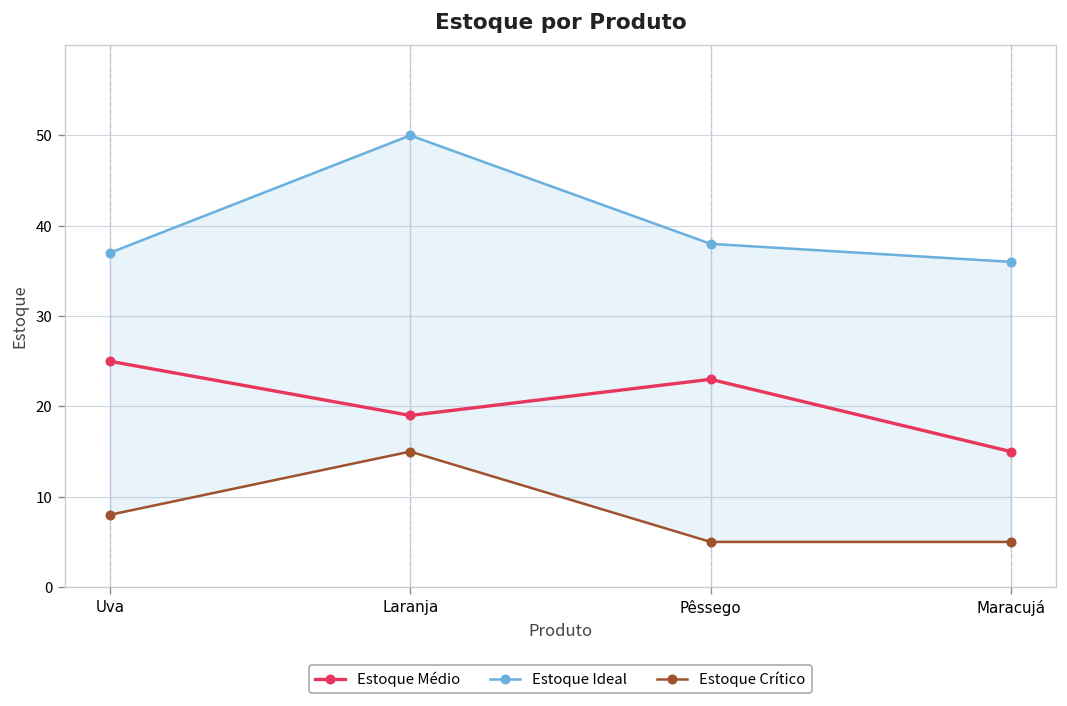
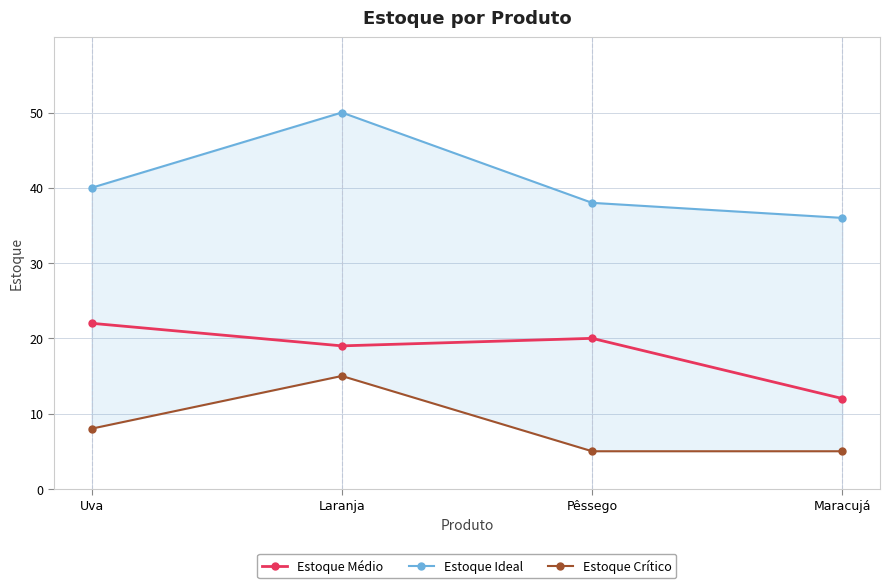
Estoque Médio, Uva: 25 -> 22
Estoque Ideal, Uva: 37 -> 40
Estoque Médio, Pêssego: 23 -> 20
Estoque Médio, Maracujá: 15 -> 12
